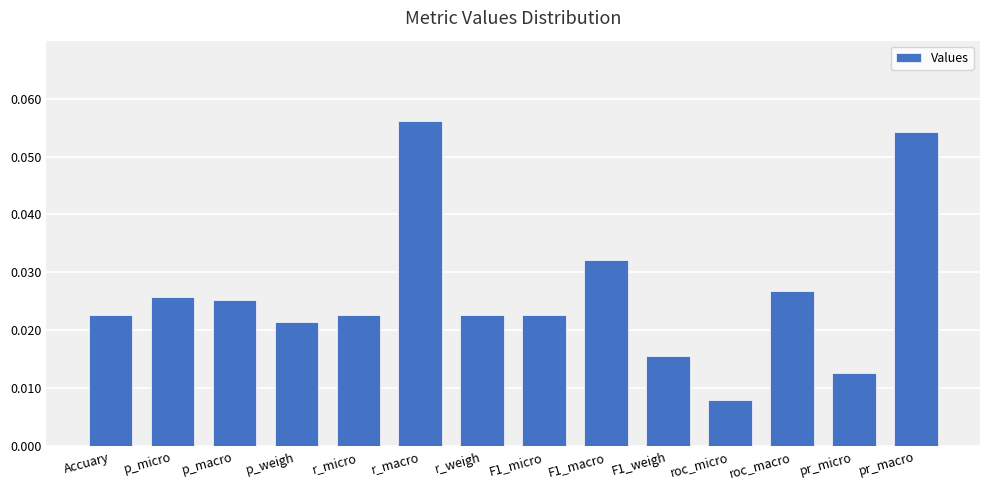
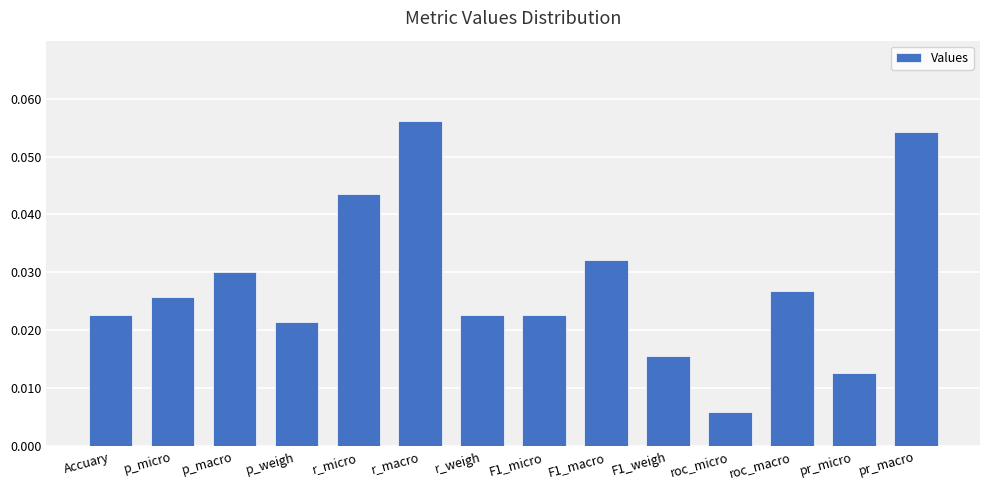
p_macro: 0.025 -> 0.030
r_micro: 0.023 -> 0.044
roc_micro: 0.008 -> 0.006
